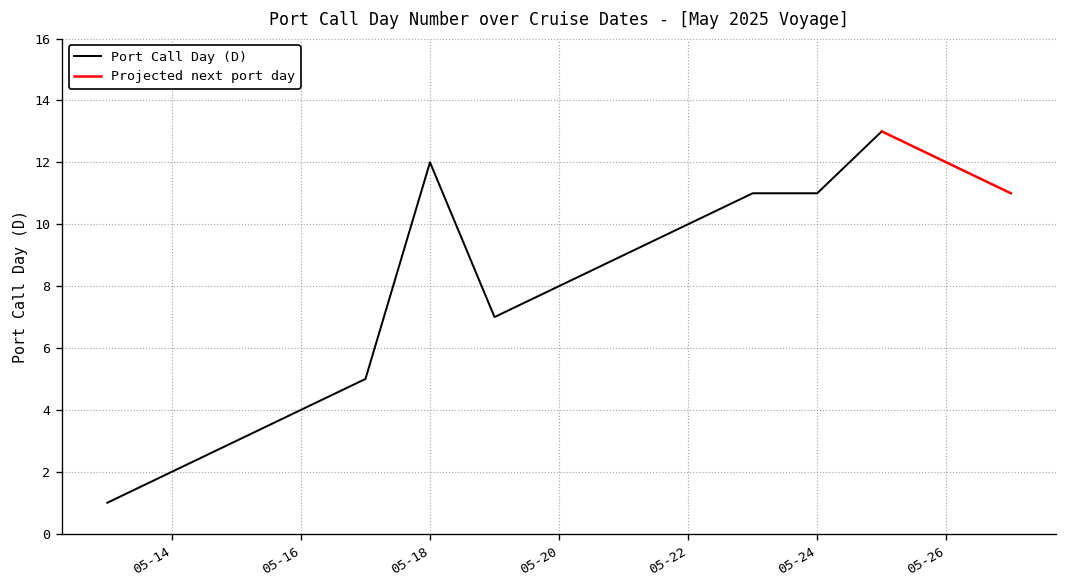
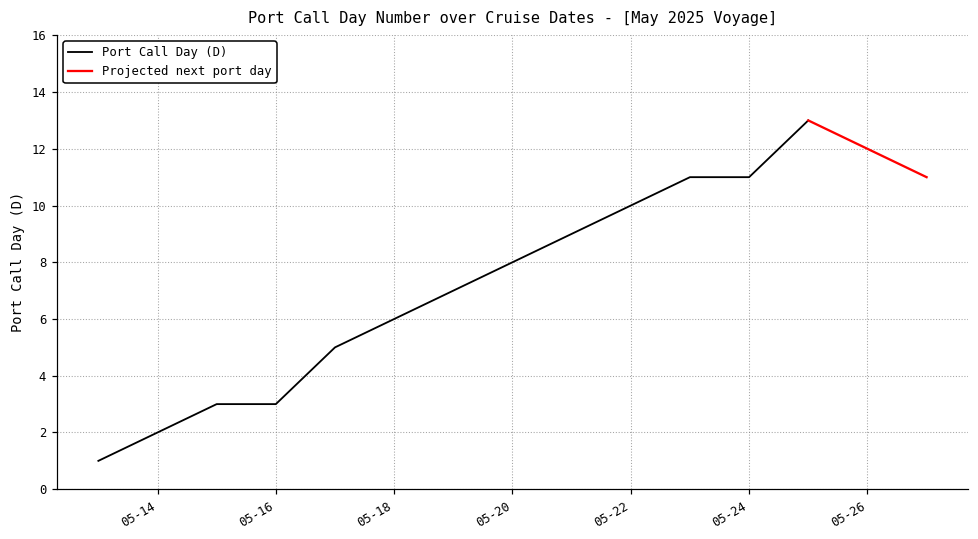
Port Call Day (D), 05-16: 4 -> 3
Port Call Day (D), 05-18: 12 -> 6
